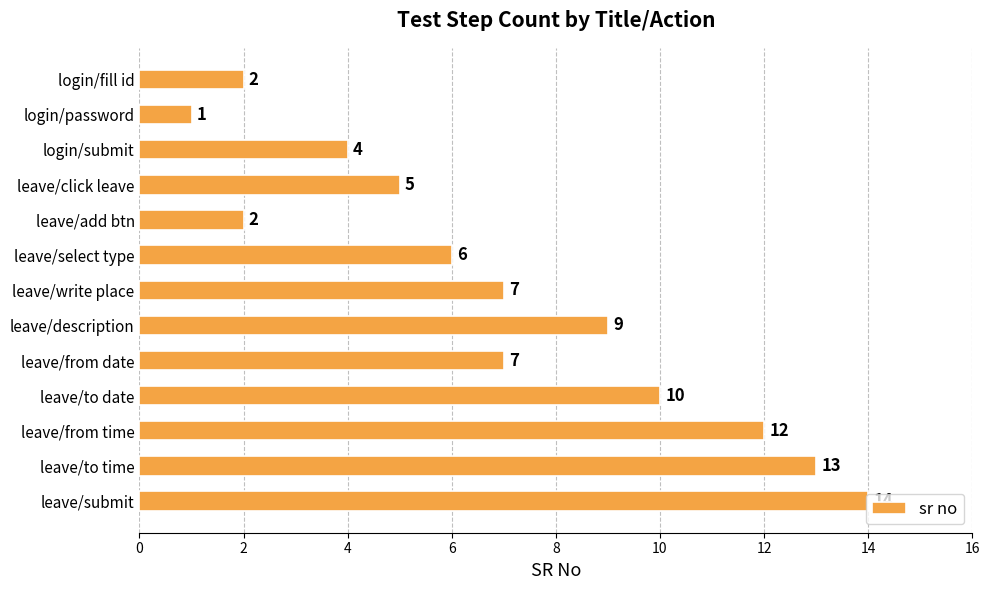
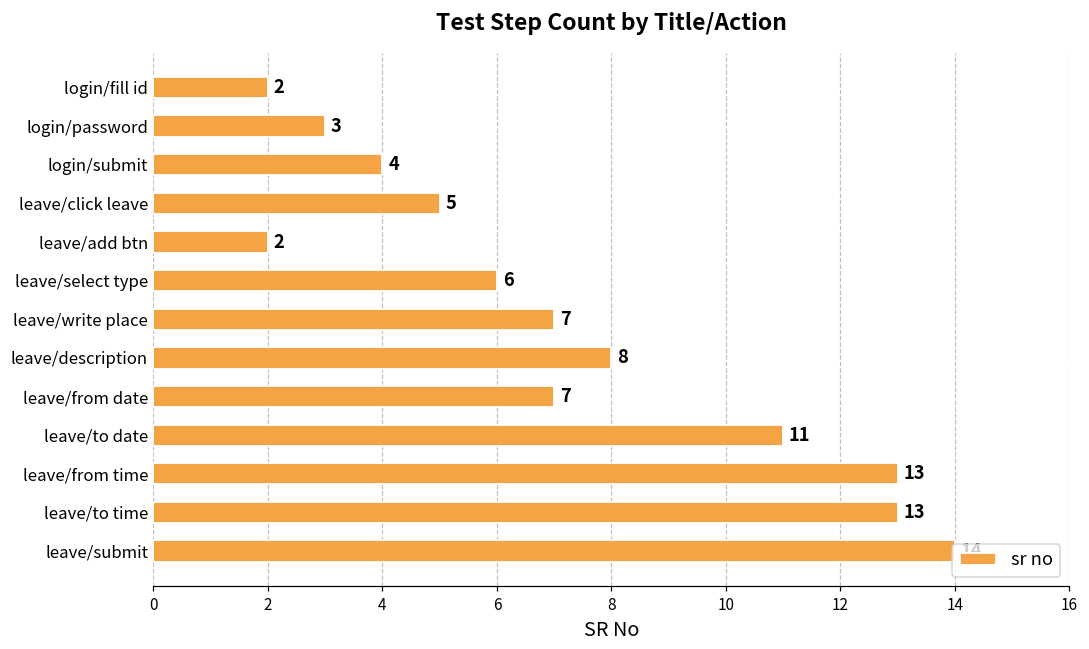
login/password: 1 -> 3
leave/description: 9 -> 8
leave/to date: 10 -> 11
leave/from time: 12 -> 13
